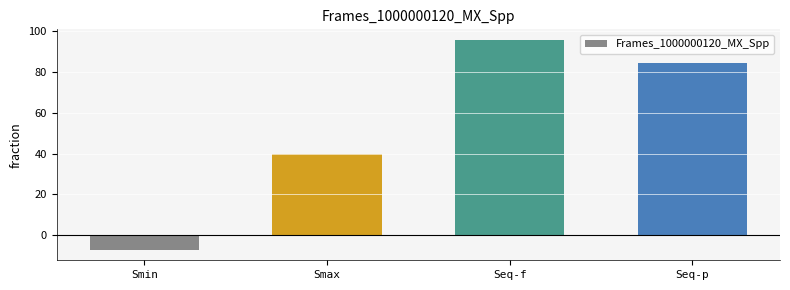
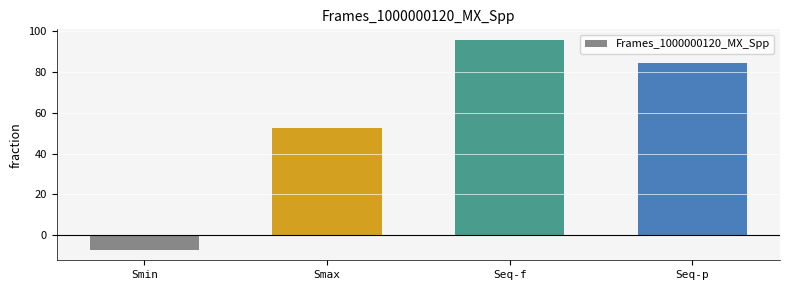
Smax: 40 -> 53
